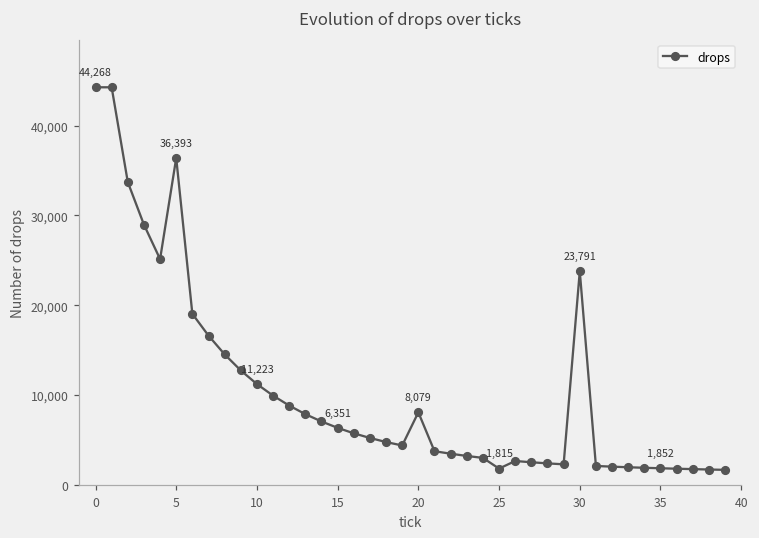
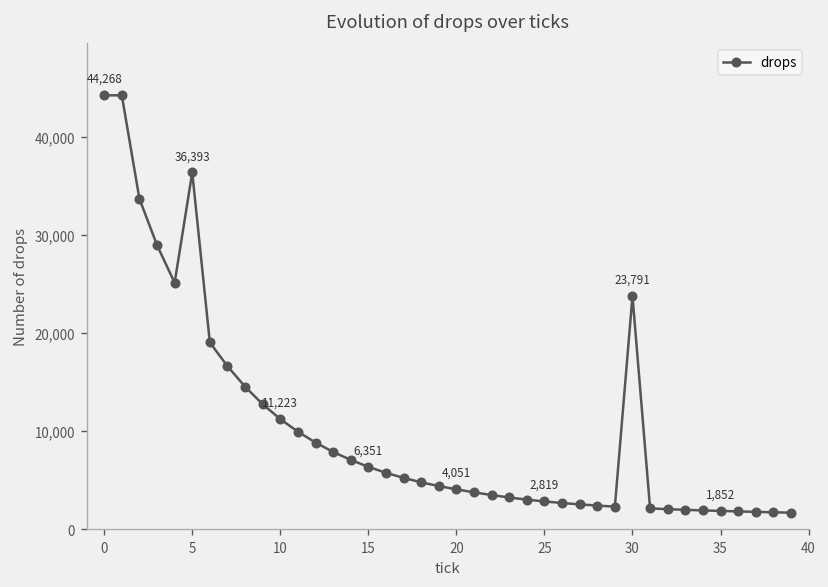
20: 8,079 -> 4,051
25: 1,815 -> 2,819
